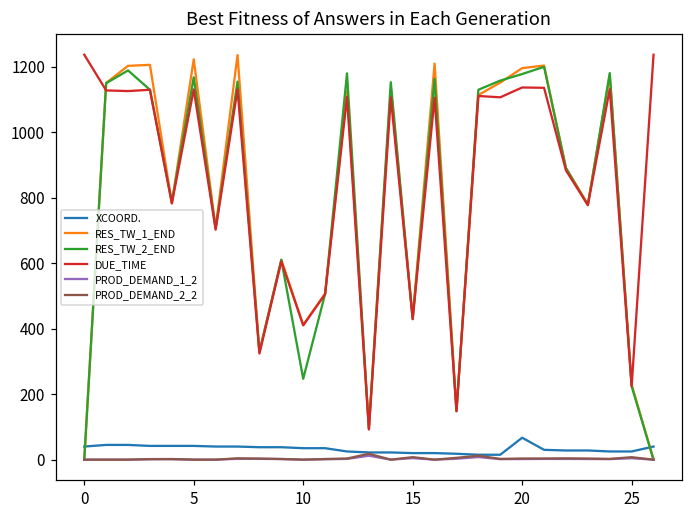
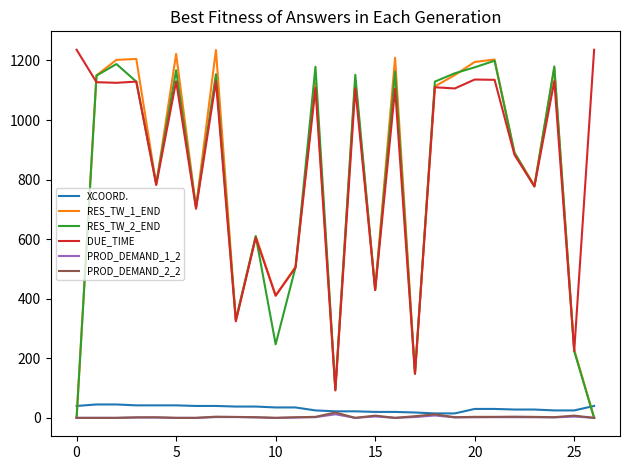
XCOORD., 20: 70 -> 30
